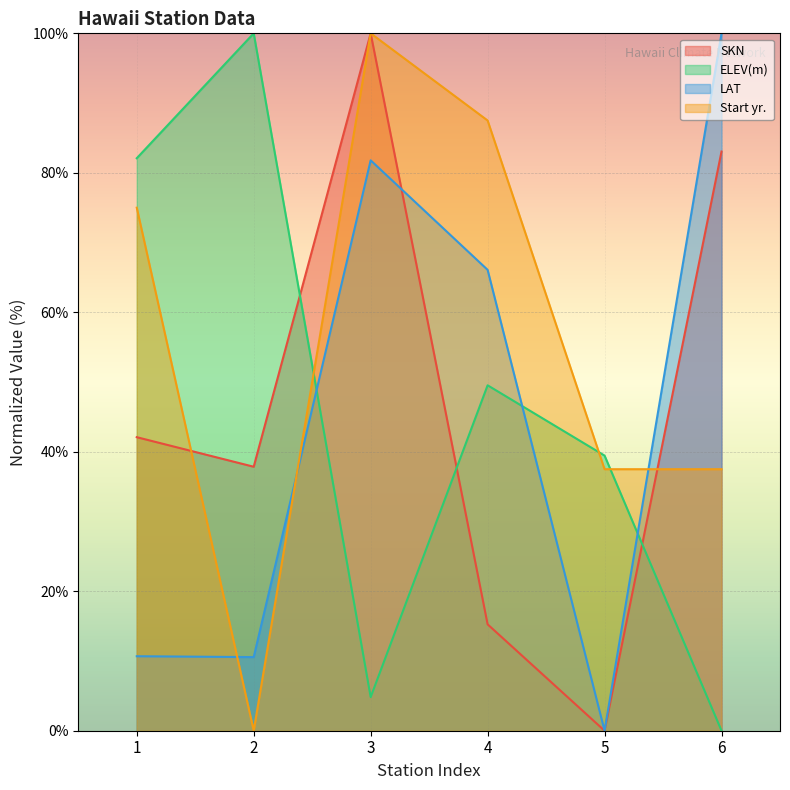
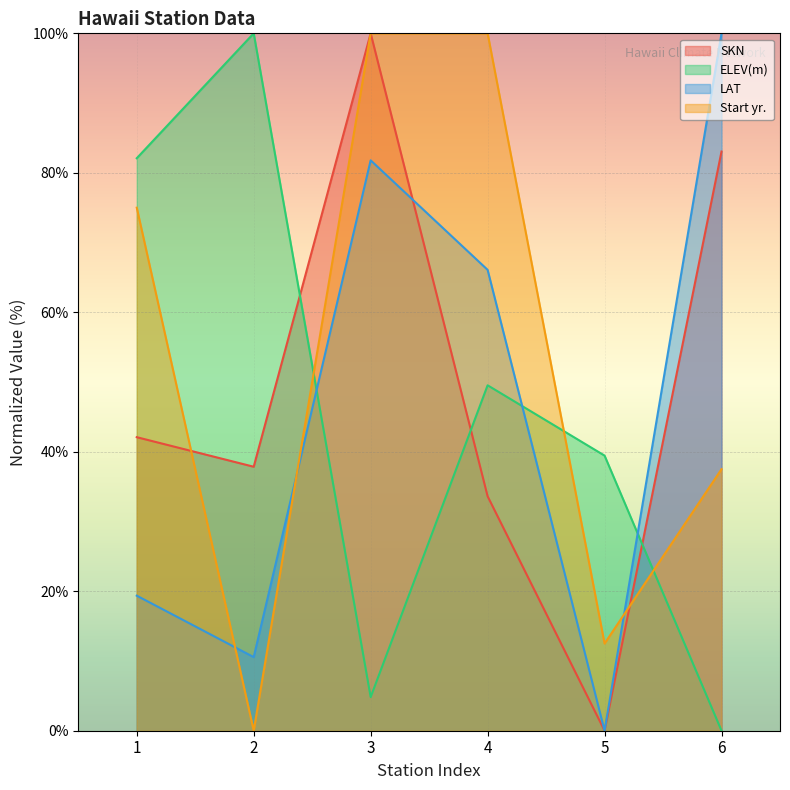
LAT, 1: 11% -> 19%
SKN, 4: 15% -> 34%
Start yr., 4: 88% -> 100%
Start yr., 5: 38% -> 13%
